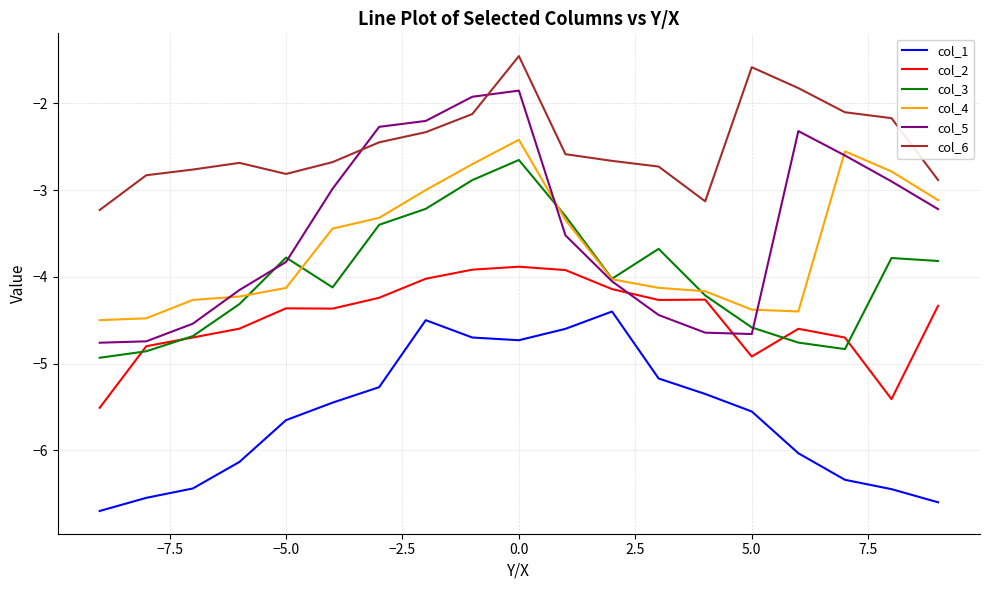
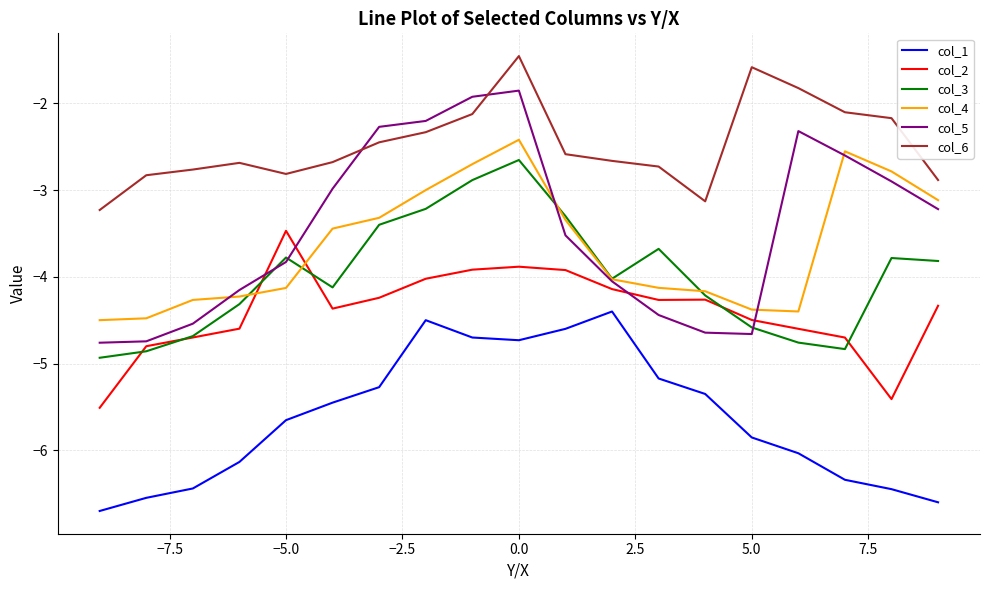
col_2, −5.0: -4.4 -> -3.5
col_1, 5.0: -5.6 -> -5.9
col_2, 5.0: -4.9 -> -4.5
